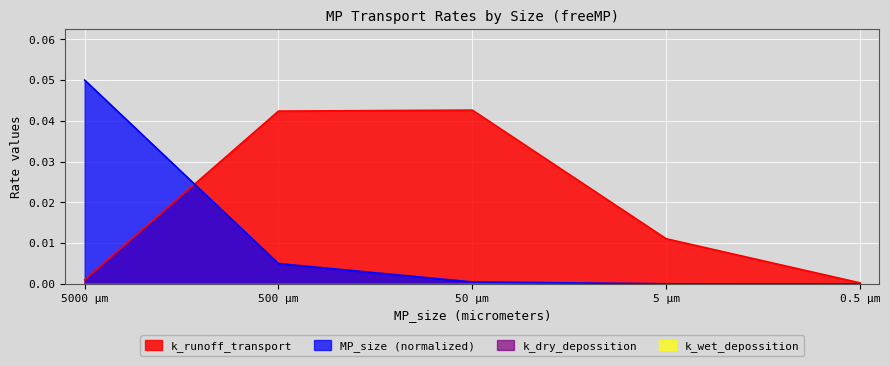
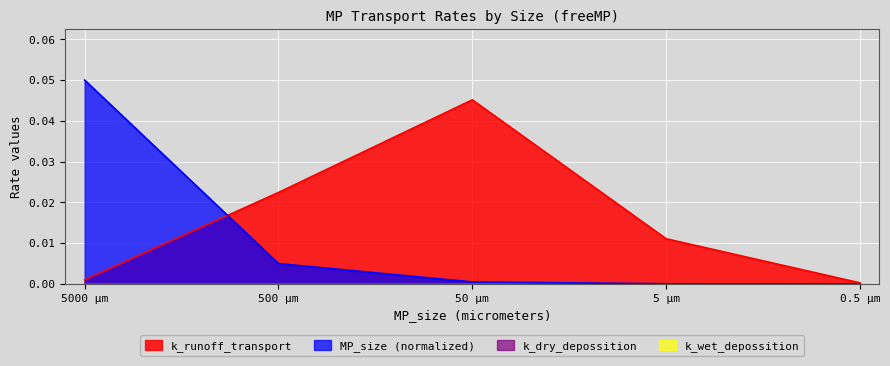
k_runoff_transport, 500 µm: 0.042 -> 0.022
k_runoff_transport, 50 µm: 0.043 -> 0.045
